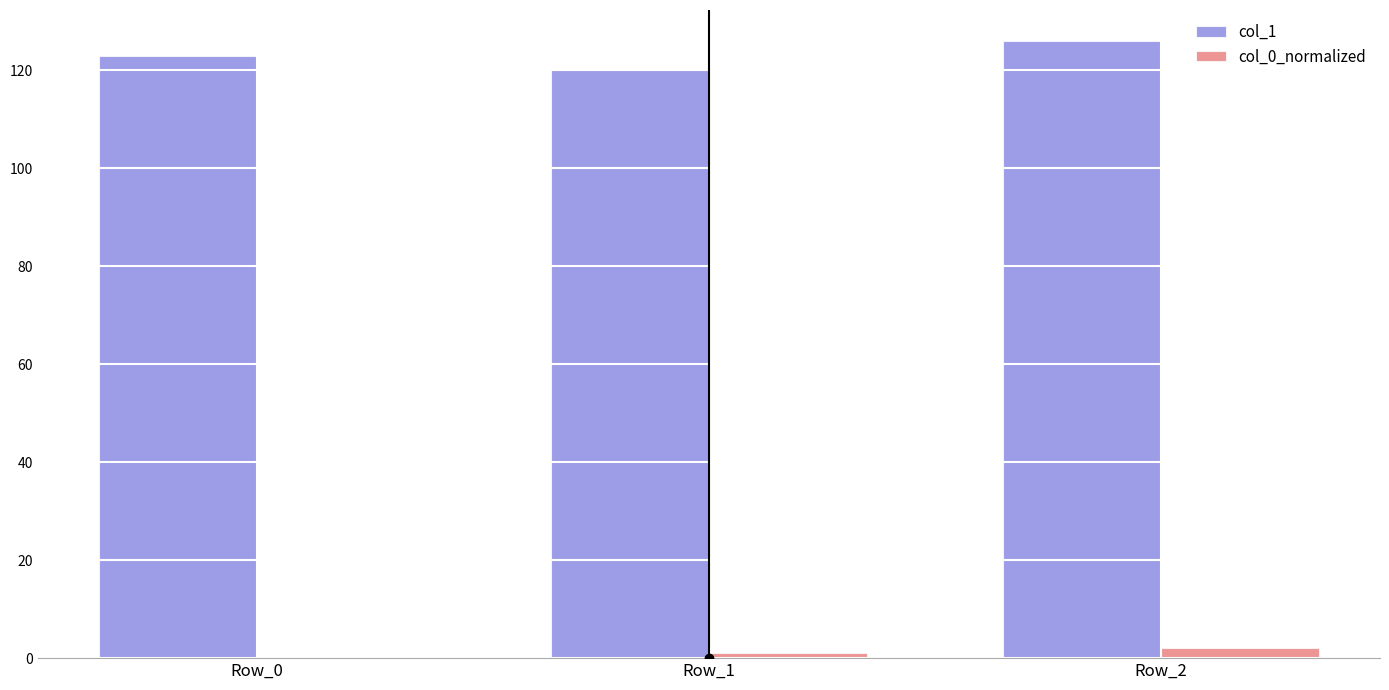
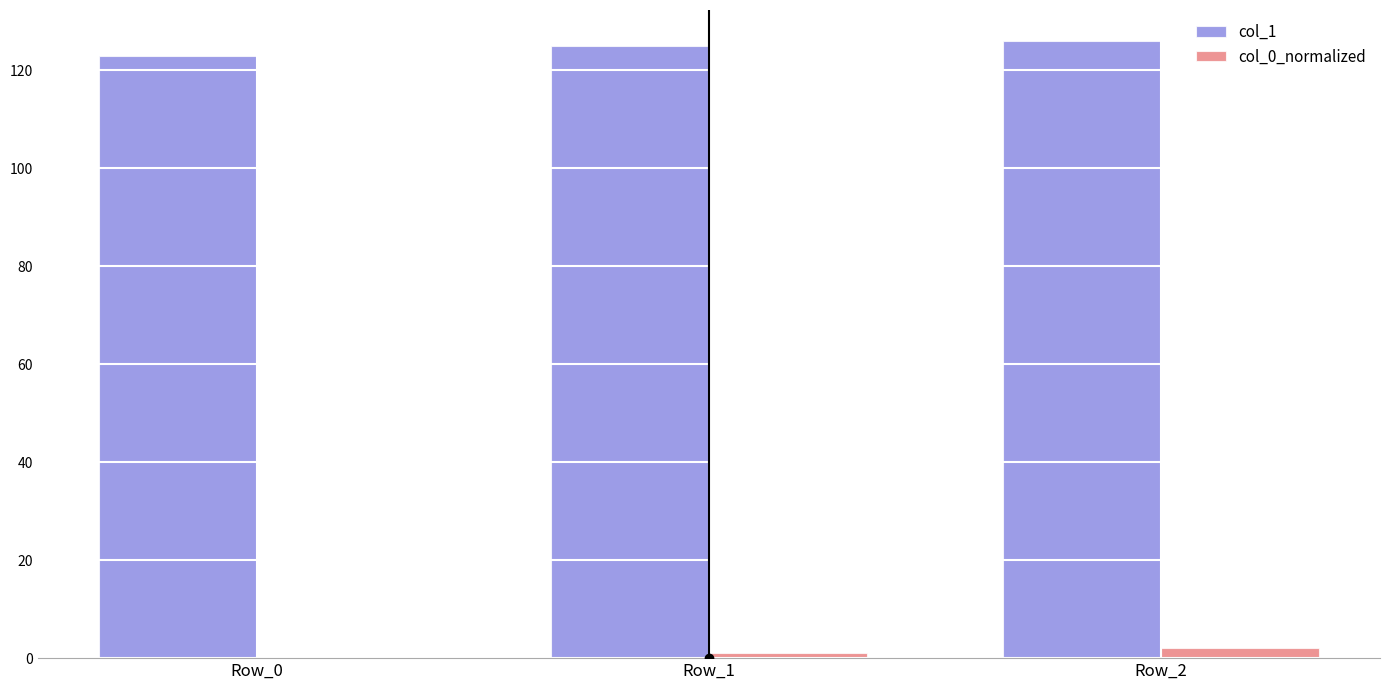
col_1, Row_1: 120 -> 125
